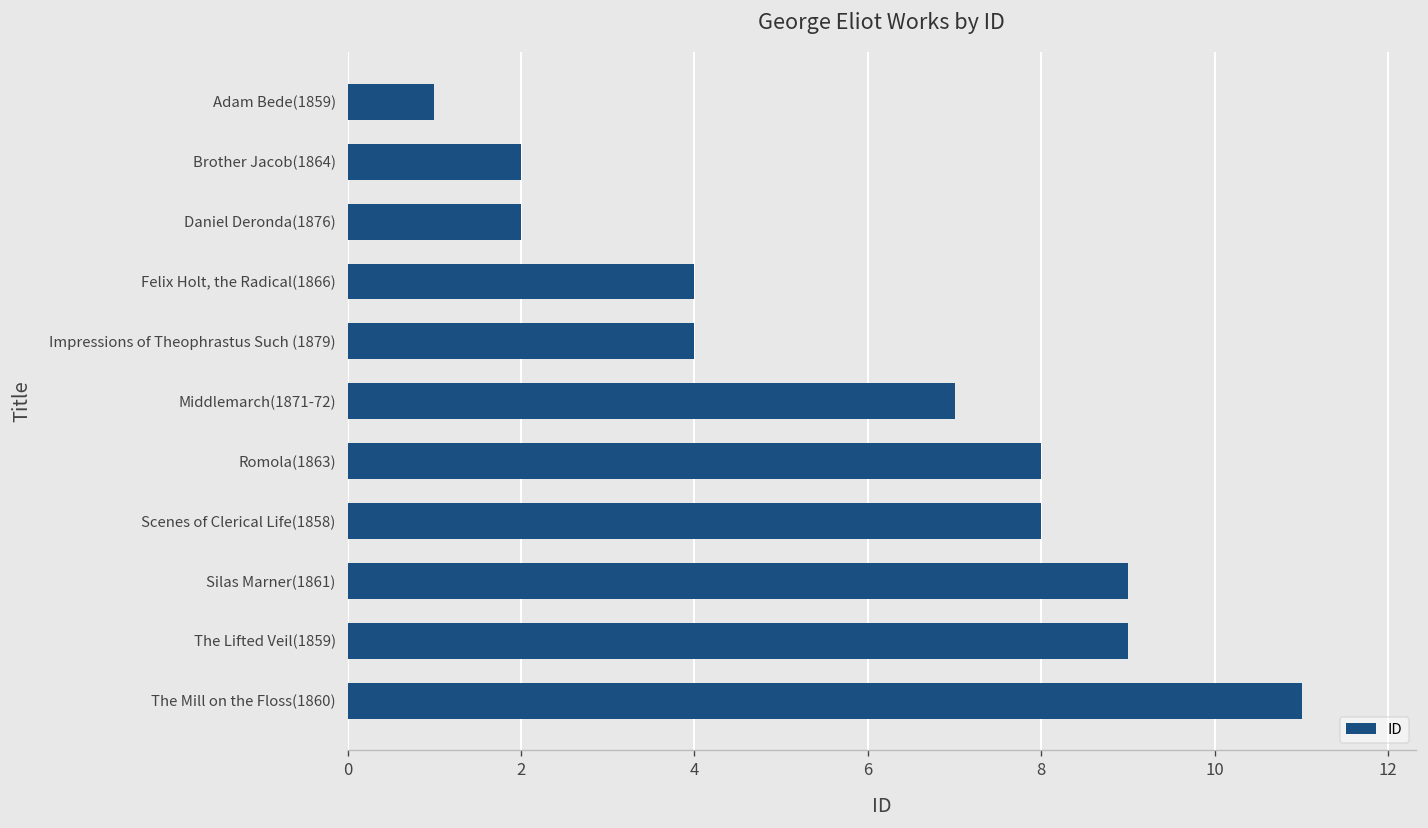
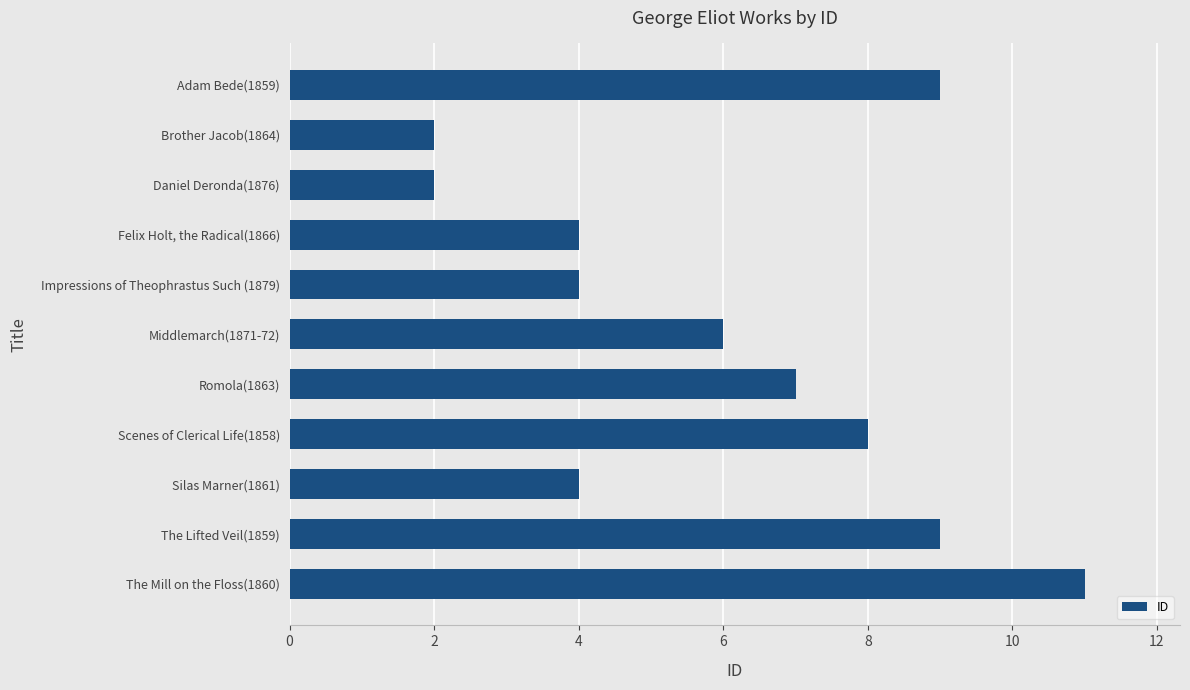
Adam Bede(1859): 1 -> 9
Middlemarch(1871-72): 7 -> 6
Romola(1863): 8 -> 7
Silas Marner(1861): 9 -> 4
